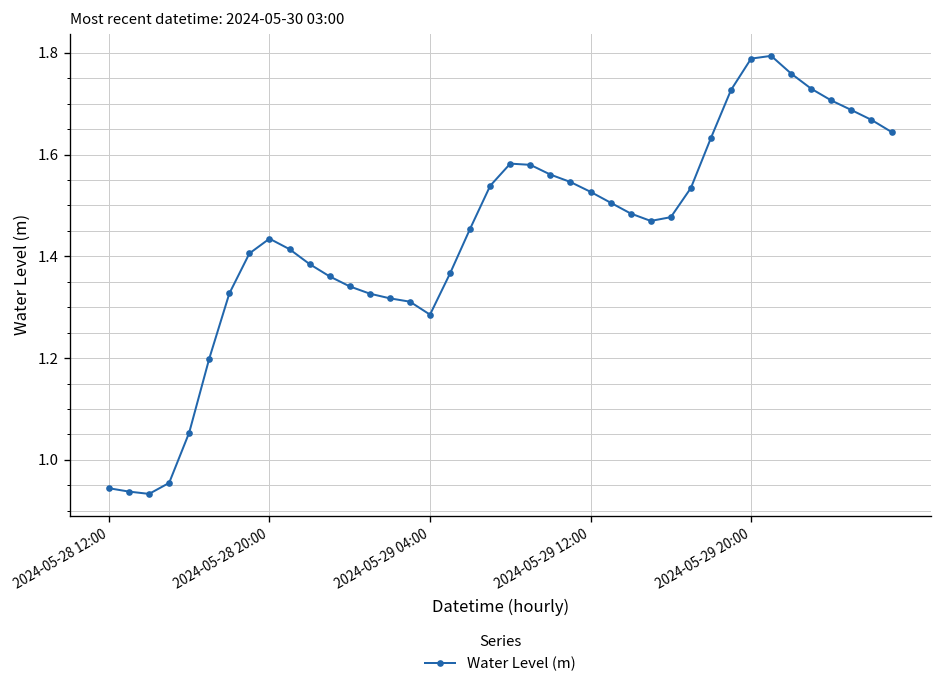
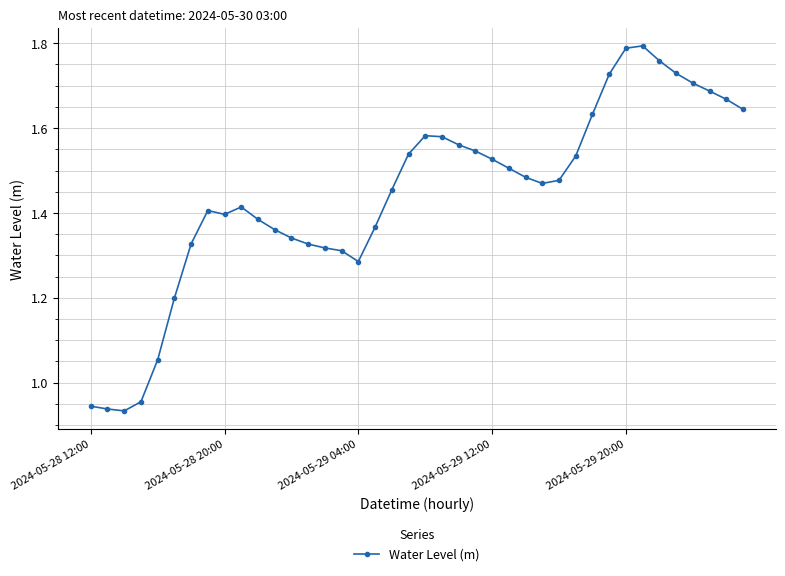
2024-05-28 20:00: 1.43 -> 1.40
